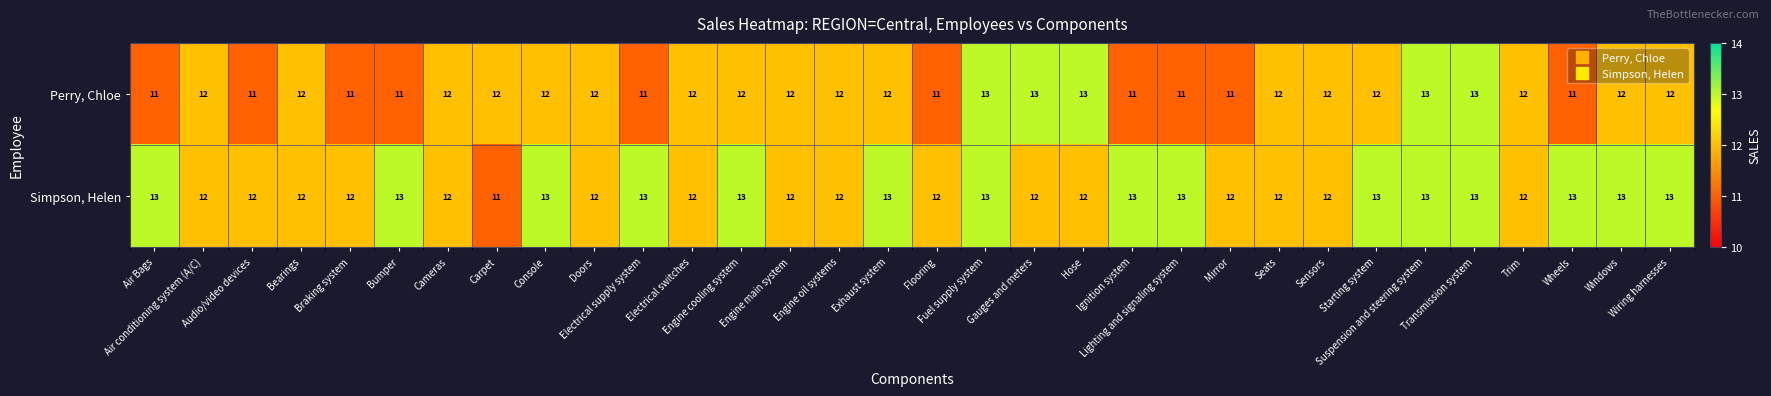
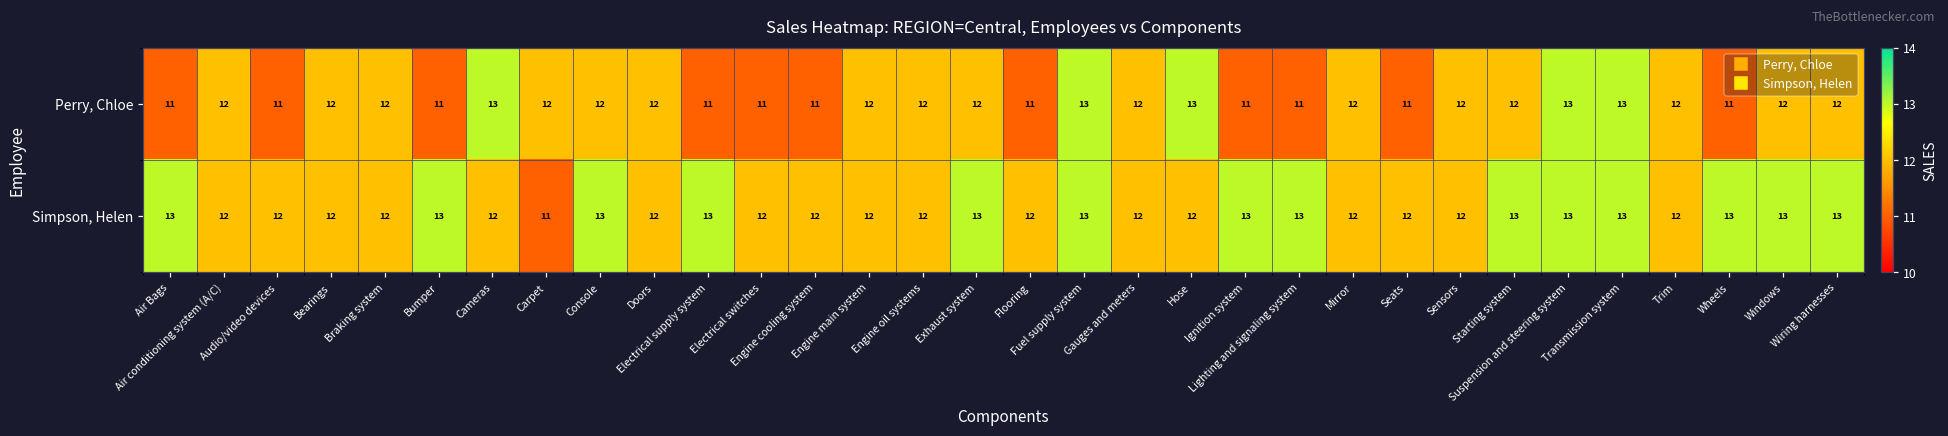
Perry, Chloe, Braking system: 11 -> 12
Perry, Chloe, Cameras: 12 -> 13
Perry, Chloe, Electrical switches: 12 -> 11
Perry, Chloe, Engine cooling system: 12 -> 11
Perry, Chloe, Gauges and meters: 13 -> 12
Perry, Chloe, Mirror: 11 -> 12
Perry, Chloe, Seats: 12 -> 11
Simpson, Helen, Engine cooling system: 13 -> 12
